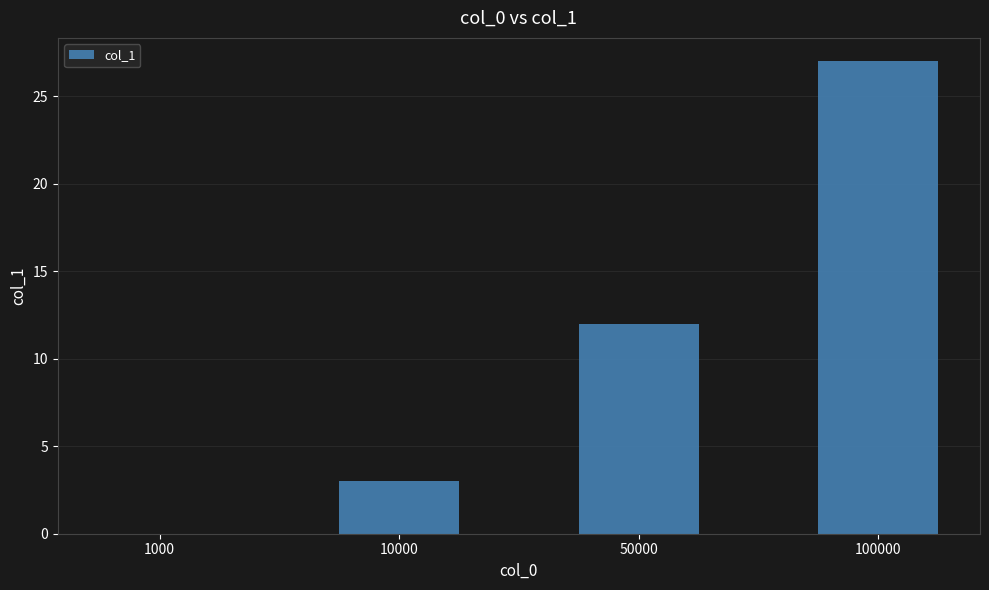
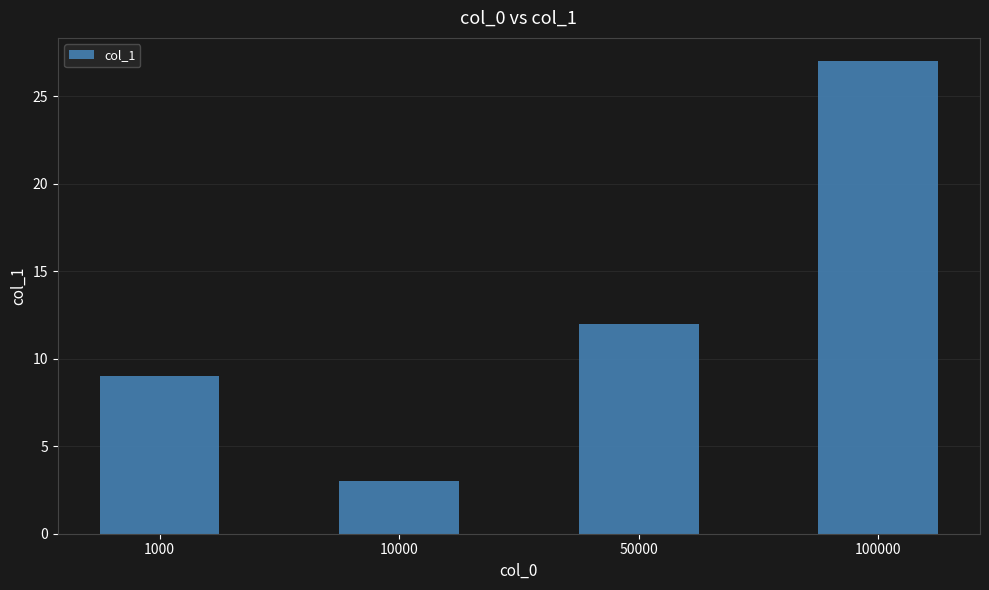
1000: 0 -> 9
